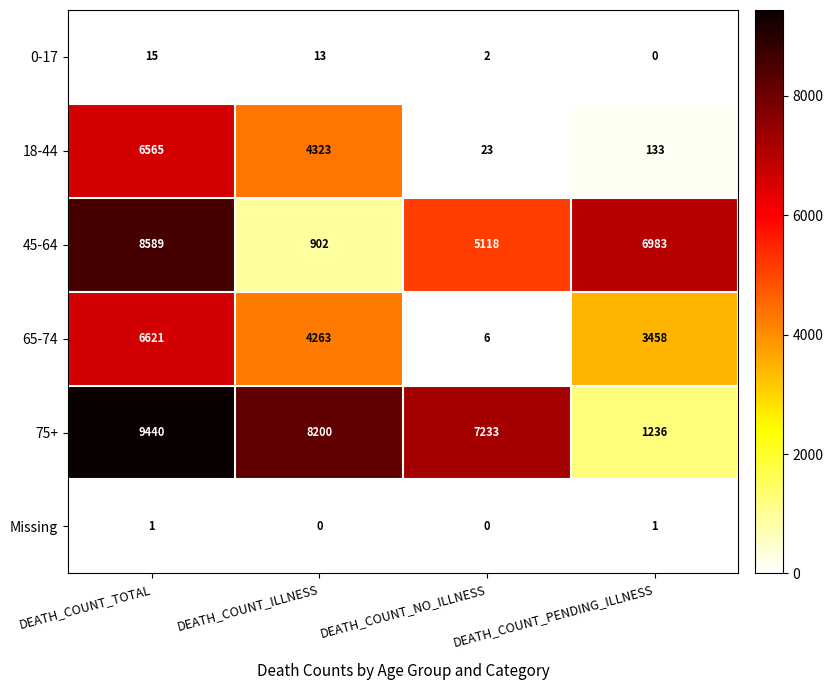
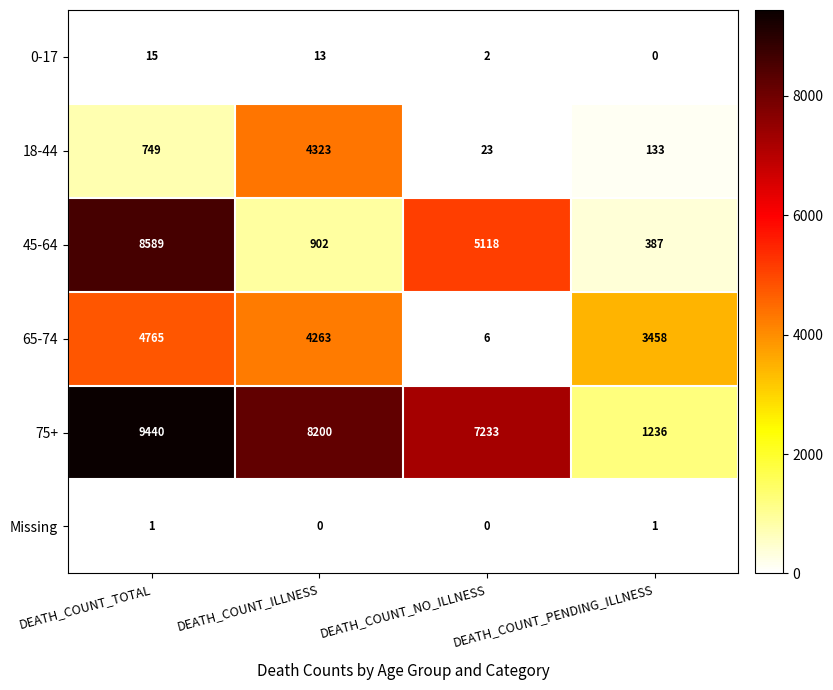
18-44, DEATH_COUNT_TOTAL: 6565 -> 749
45-64, DEATH_COUNT_PENDING_ILLNESS: 6983 -> 387
65-74, DEATH_COUNT_TOTAL: 6621 -> 4765
